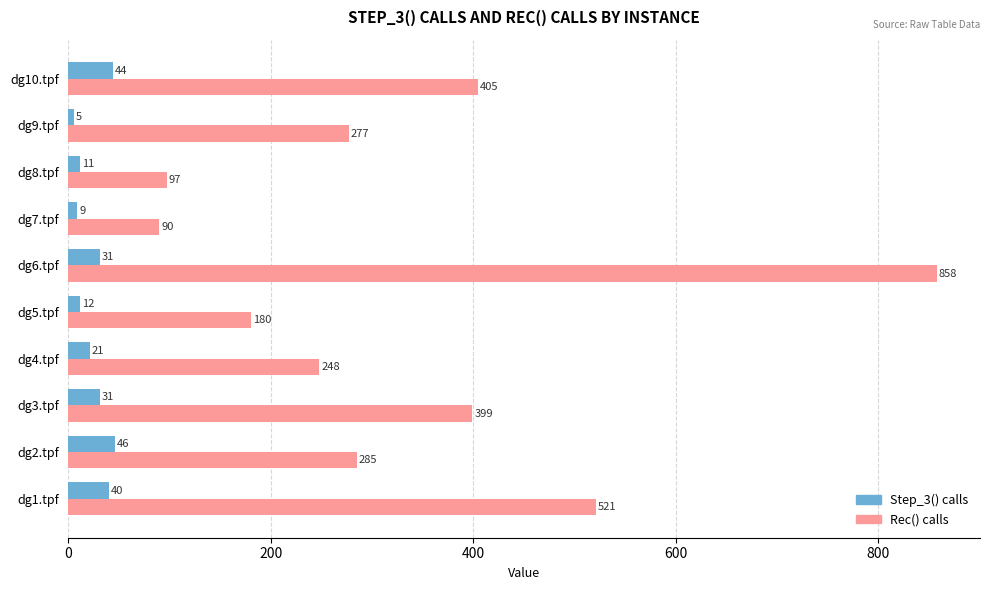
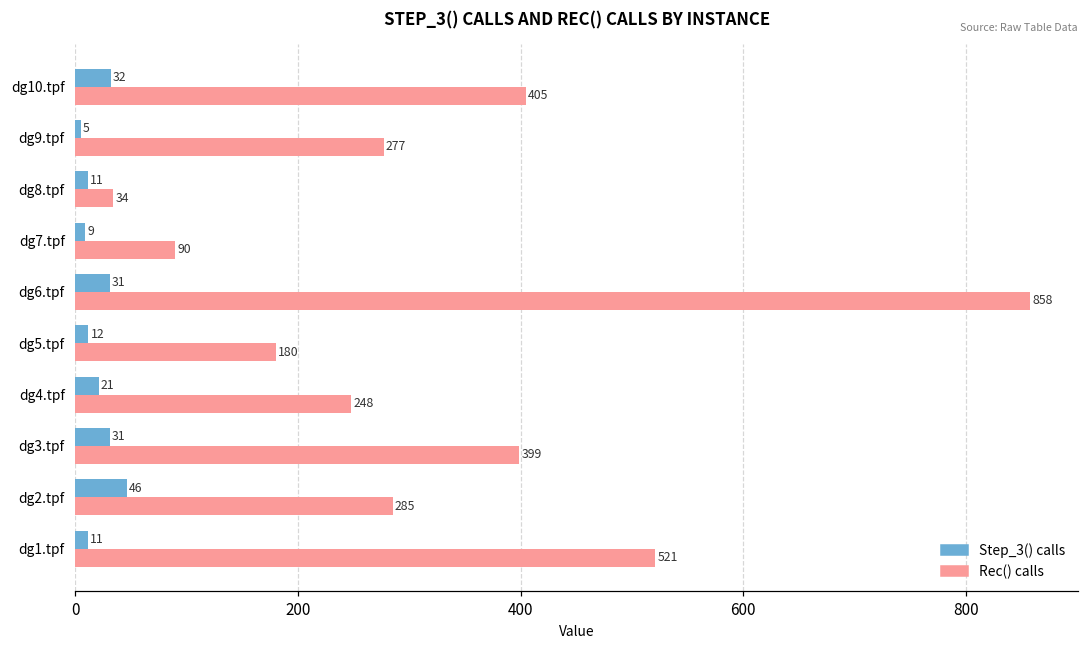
Step_3() calls, dg10.tpf: 44 -> 32
Rec() calls, dg8.tpf: 97 -> 34
Step_3() calls, dg1.tpf: 40 -> 11
